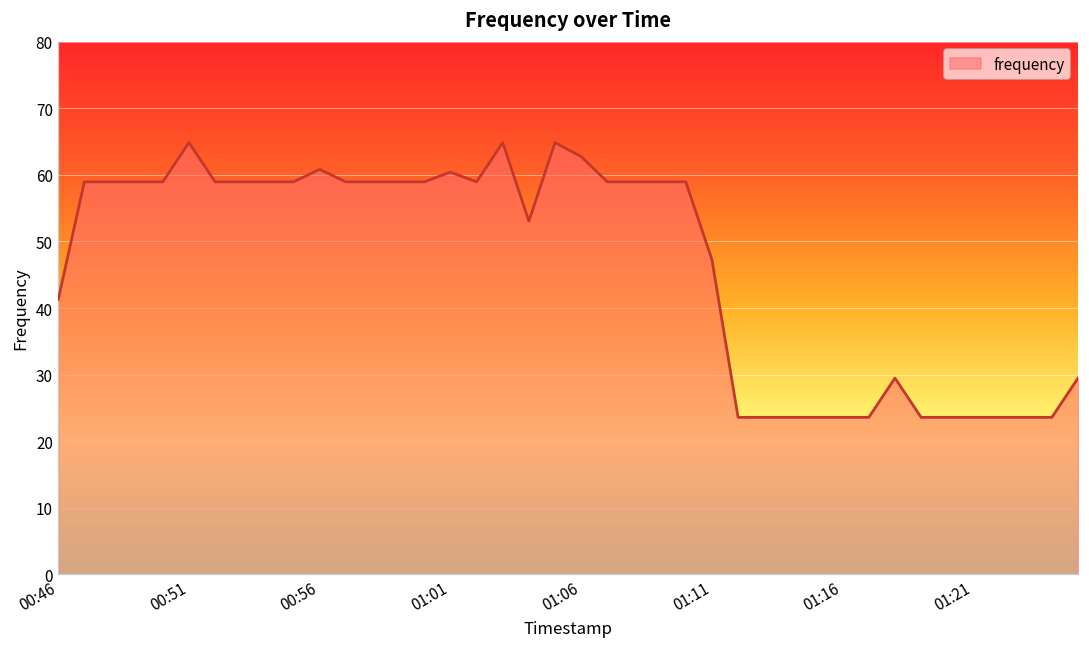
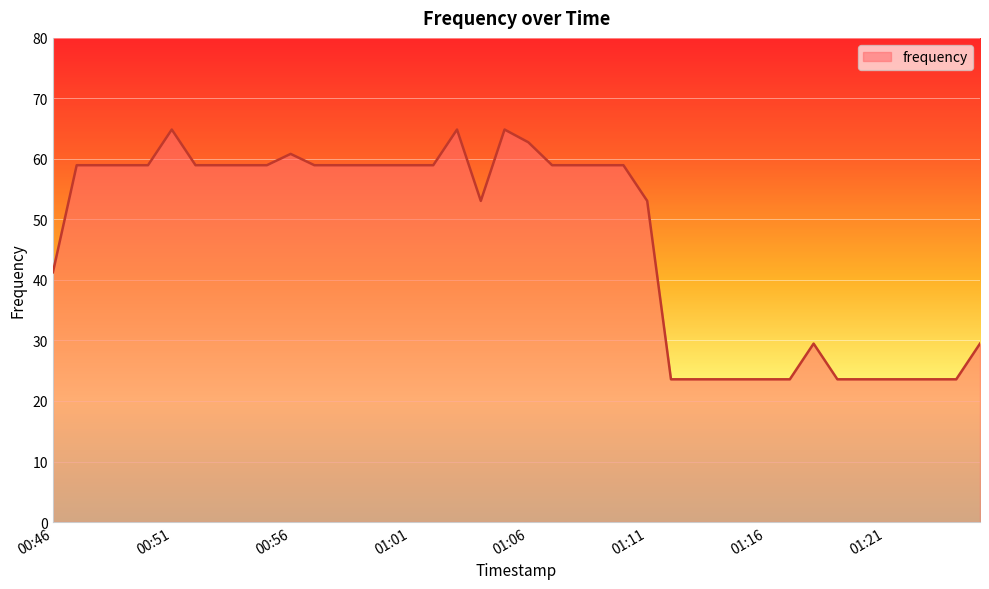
01:01: 60 -> 59
01:11: 47 -> 53
